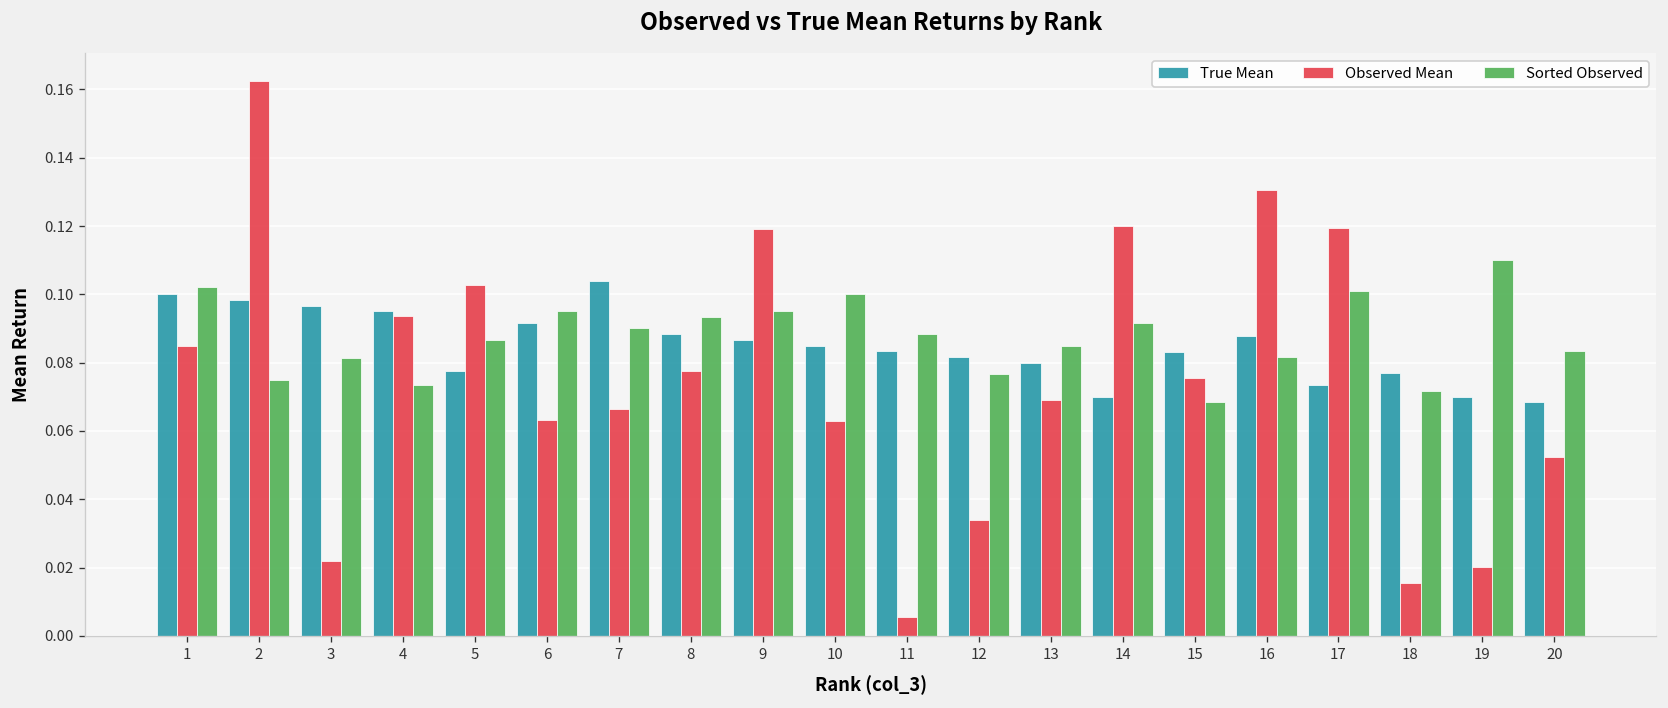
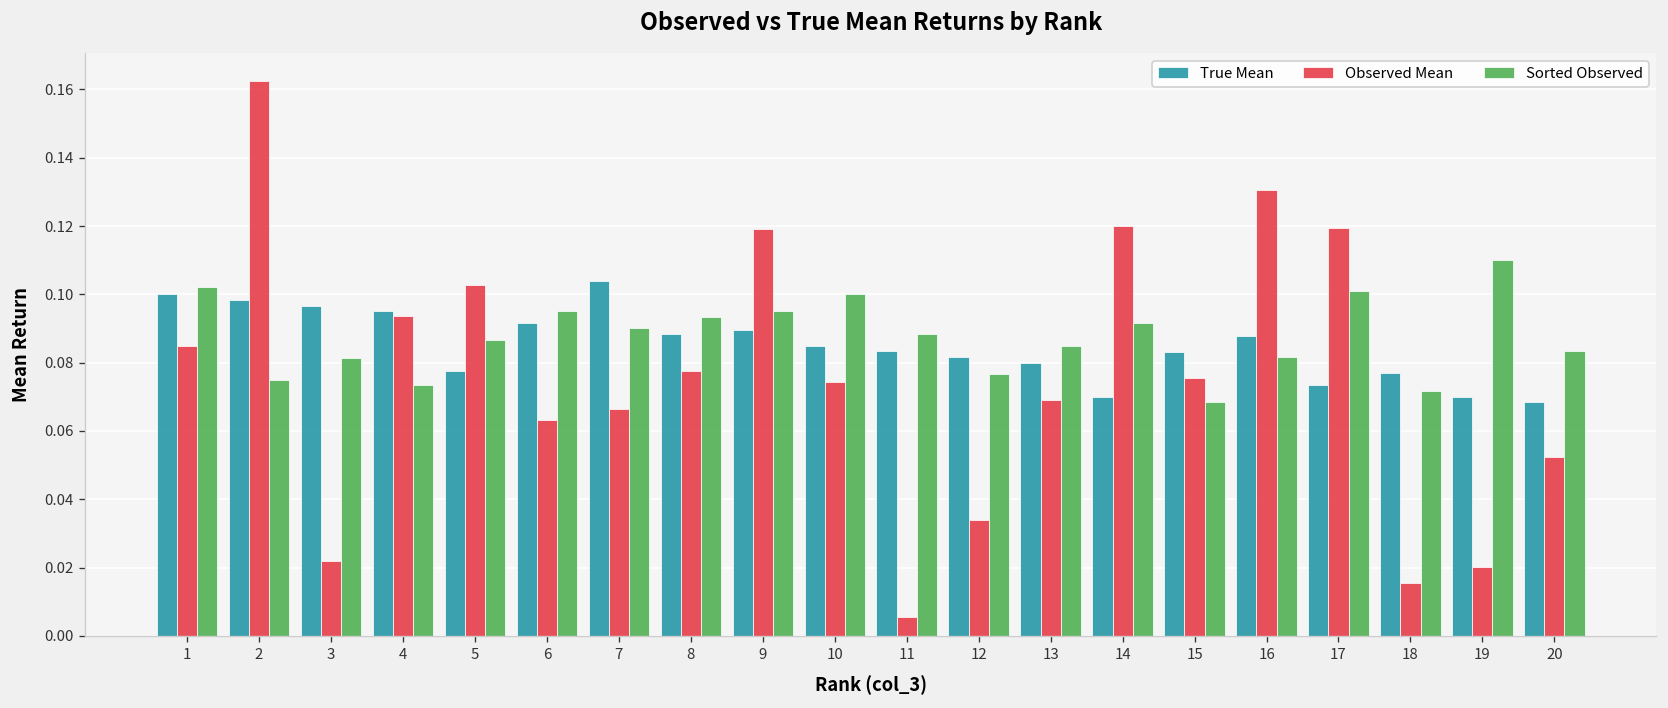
True Mean, 9: 0.087 -> 0.090
Observed Mean, 10: 0.063 -> 0.074
